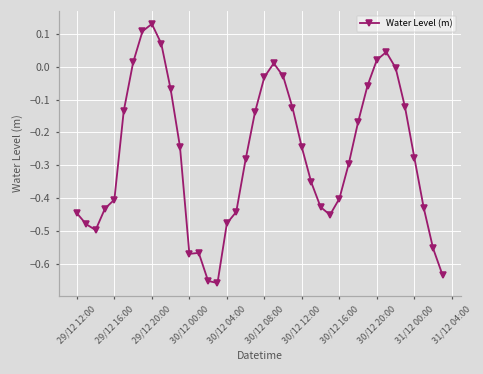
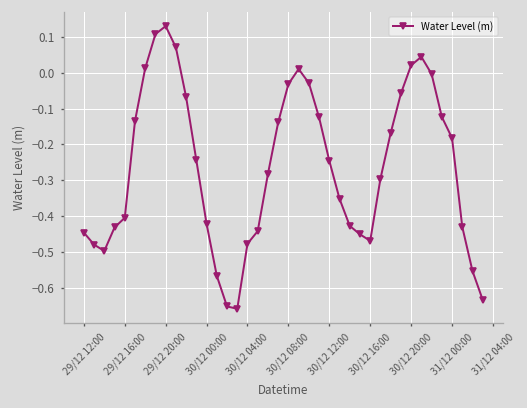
30/12 00:00: -0.57 -> -0.42
30/12 16:00: -0.40 -> -0.47
31/12 00:00: -0.28 -> -0.18
